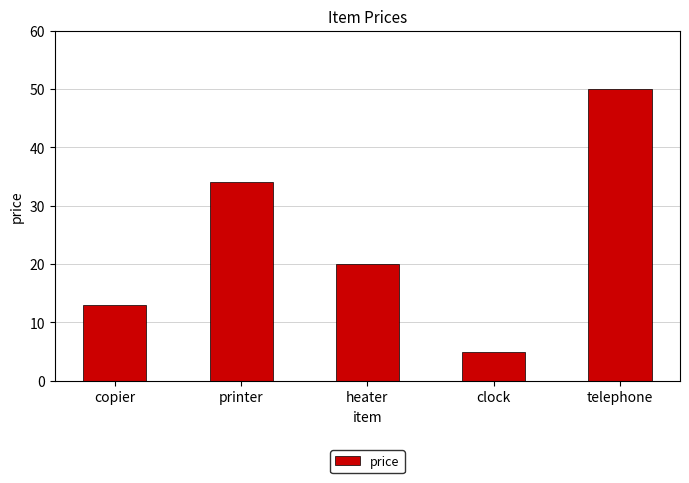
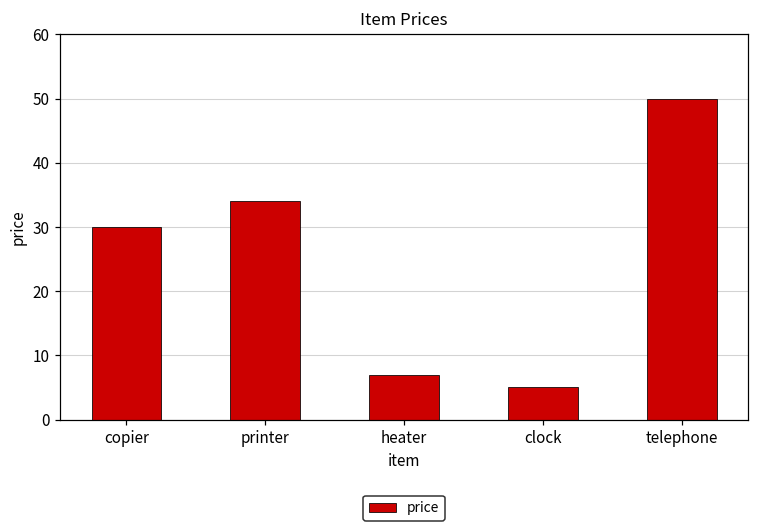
copier: 13 -> 30
heater: 20 -> 7
